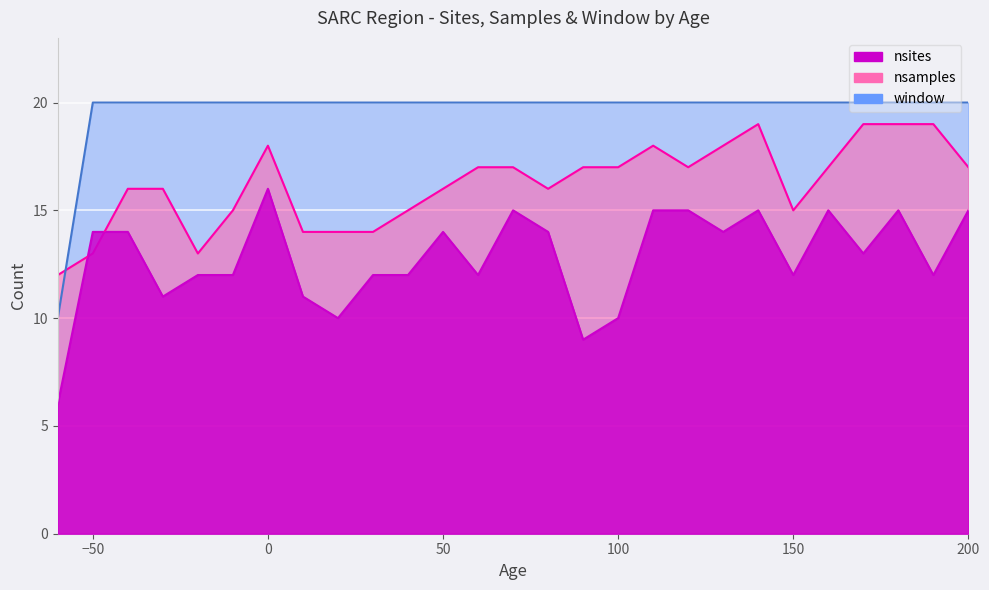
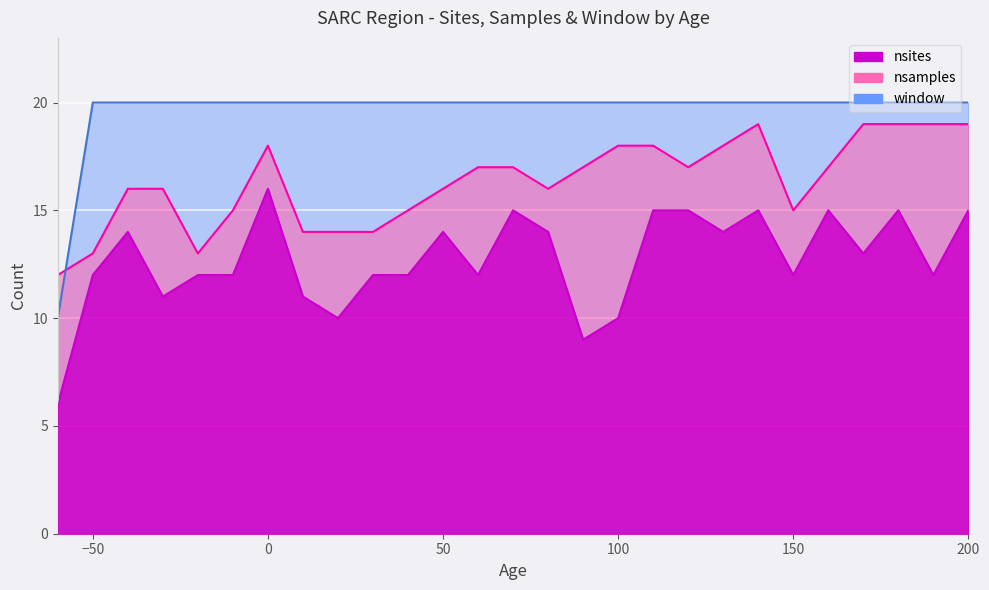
nsites, −50: 14 -> 12
nsamples, 100: 17 -> 18
nsamples, 200: 17 -> 19
